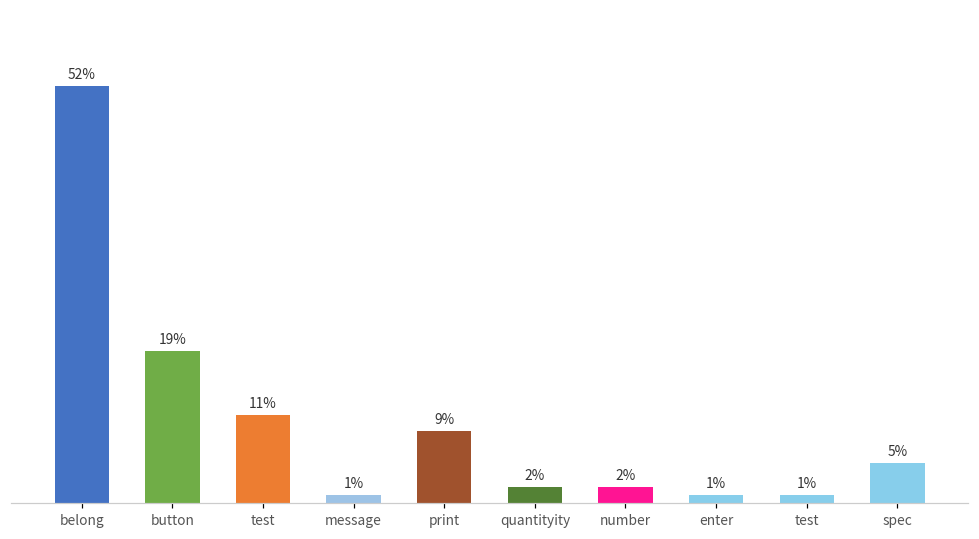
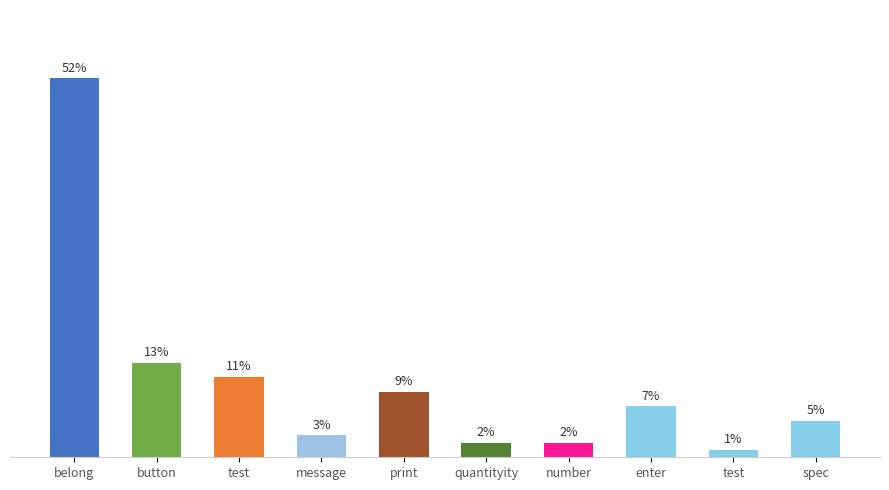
button: 19% -> 13%
message: 1% -> 3%
enter: 1% -> 7%
